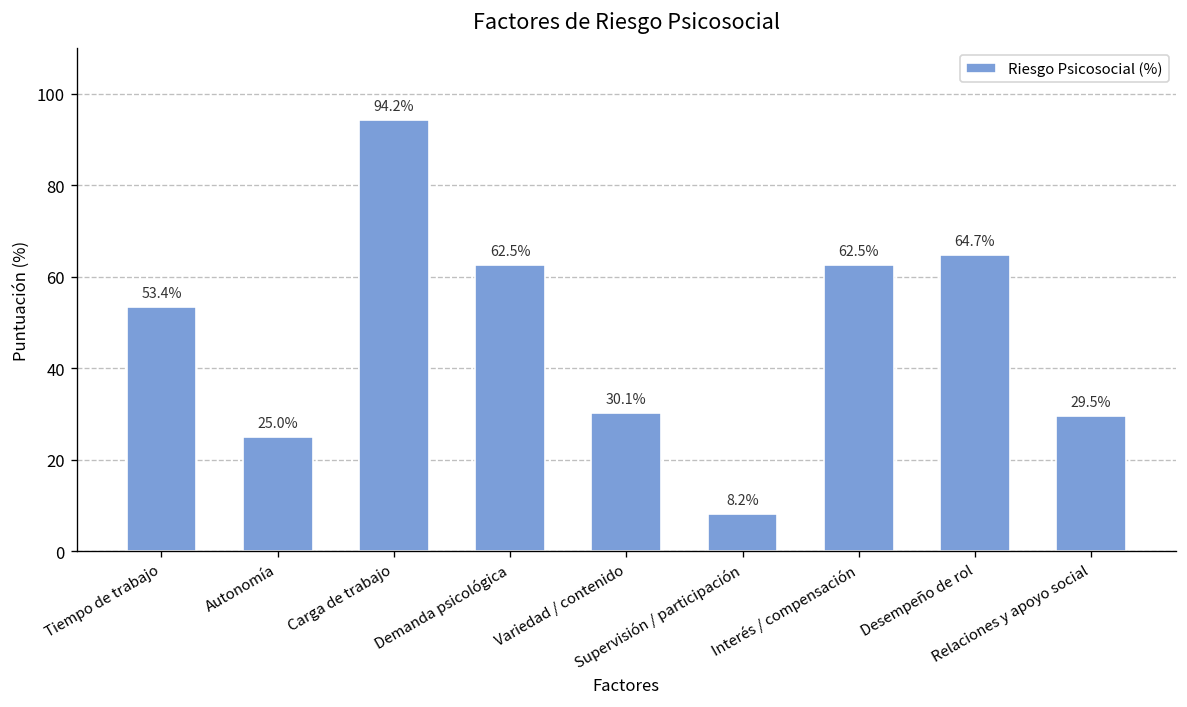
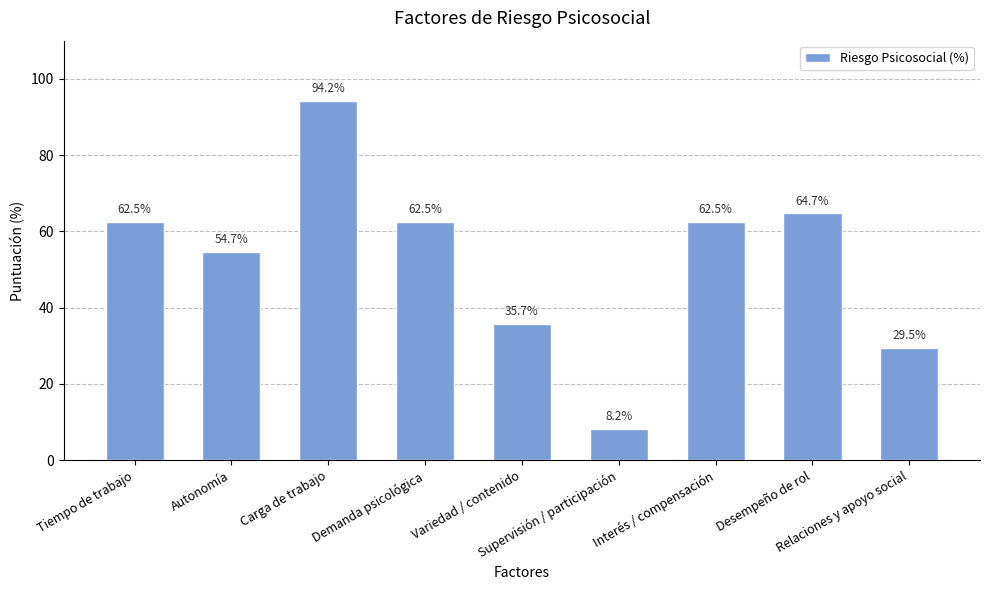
Tiempo de trabajo: 53.4% -> 62.5%
Autonomía: 25.0% -> 54.7%
Variedad / contenido: 30.1% -> 35.7%
